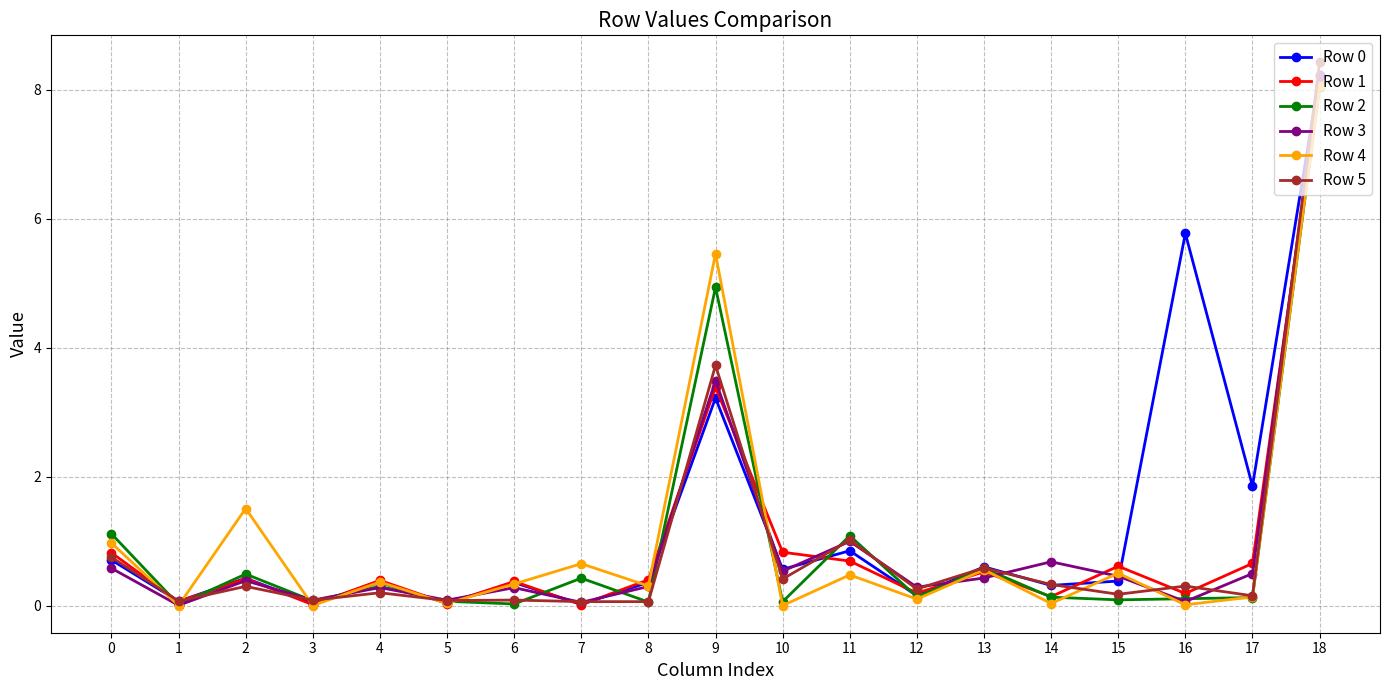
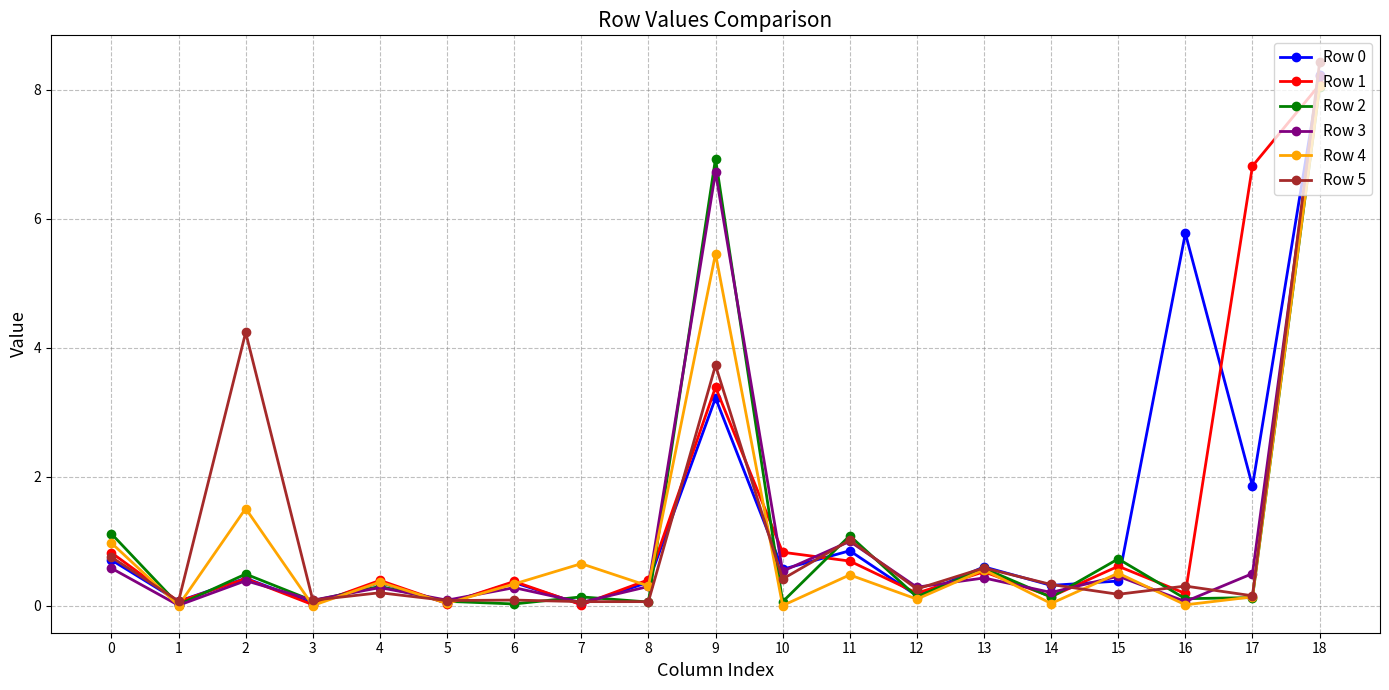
Row 5, 2: 0.3 -> 4.2
Row 2, 7: 0.4 -> 0.1
Row 2, 9: 4.9 -> 6.9
Row 3, 9: 3.5 -> 6.7
Row 3, 14: 0.7 -> 0.2
Row 2, 15: 0.1 -> 0.7
Row 1, 17: 0.7 -> 6.8
